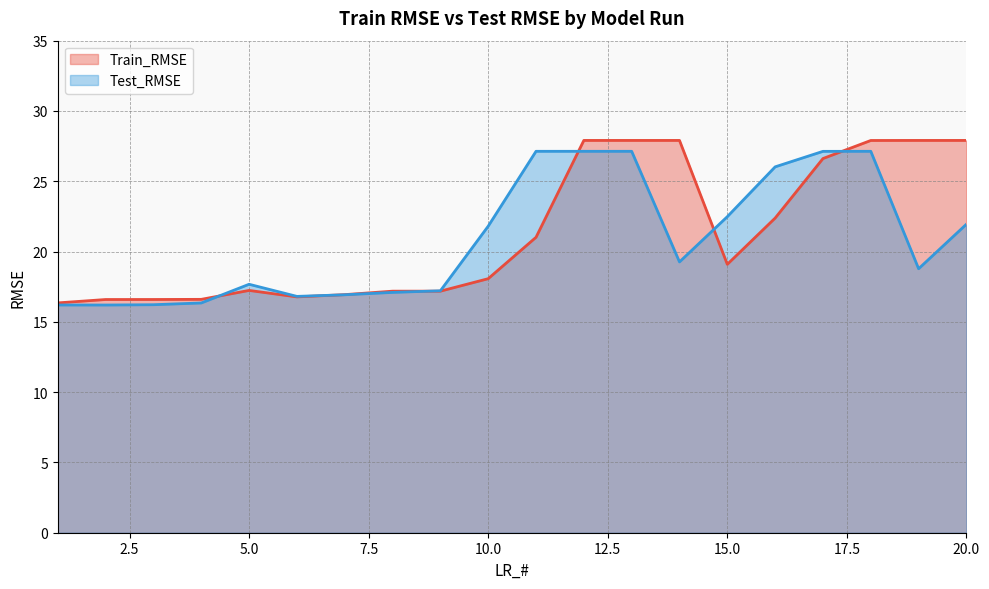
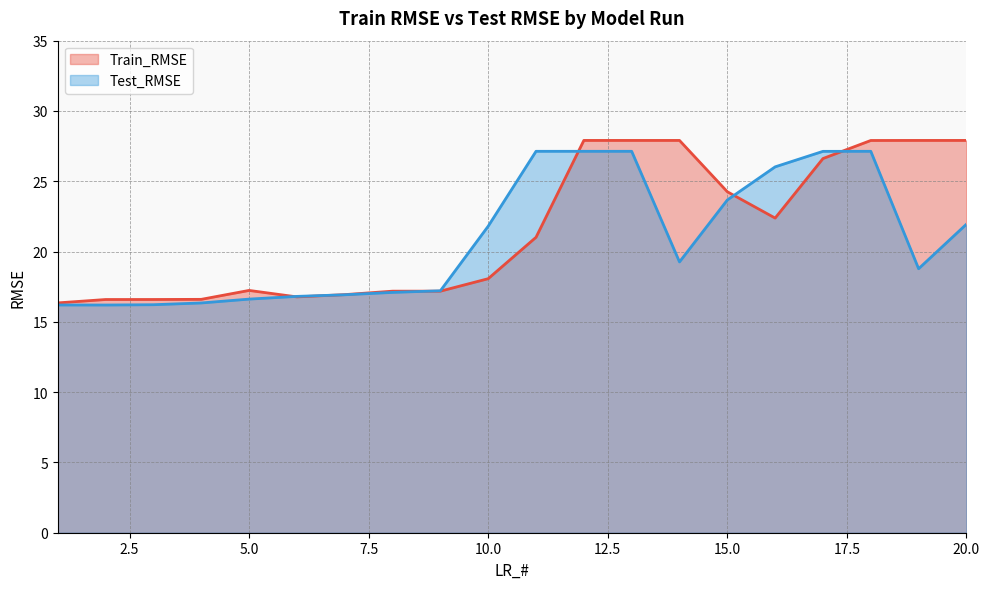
Test_RMSE, 5.0: 17.7 -> 16.6
Train_RMSE, 15.0: 19.1 -> 24.3
Test_RMSE, 15.0: 22.5 -> 23.7
